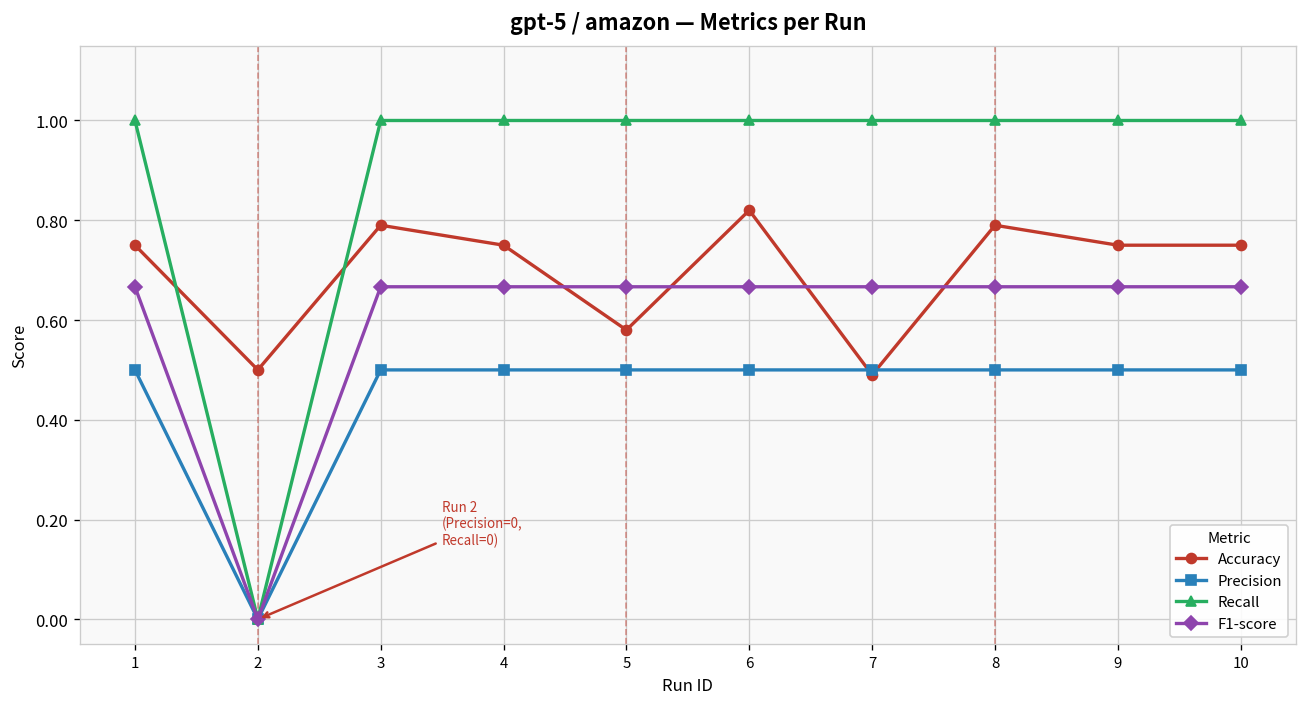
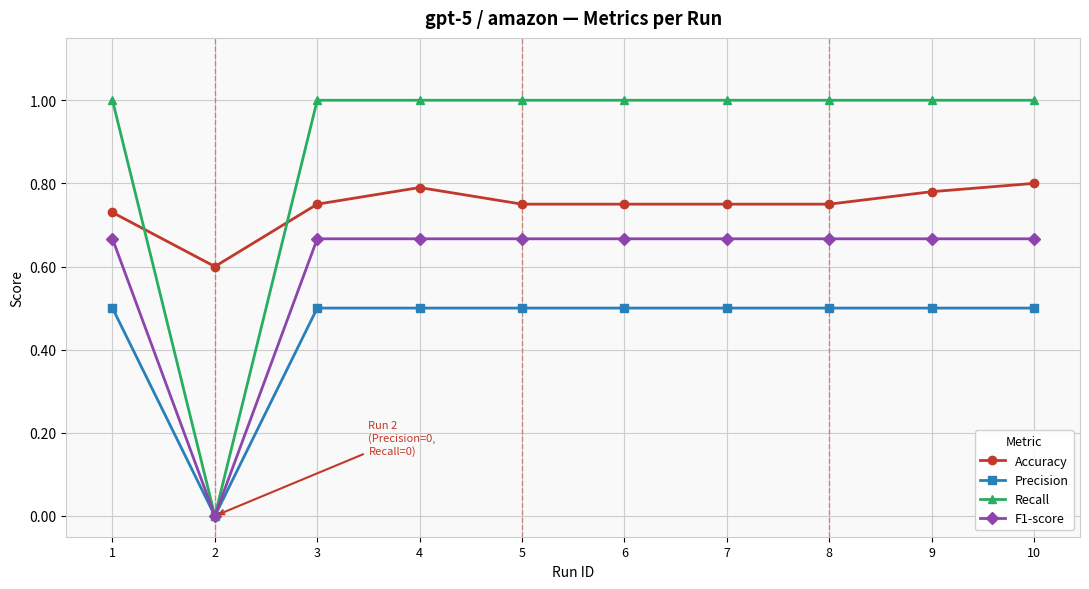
Accuracy, 1: 0.75 -> 0.73
Accuracy, 2: 0.5 -> 0.6
Accuracy, 3: 0.79 -> 0.75
Accuracy, 4: 0.75 -> 0.79
Accuracy, 5: 0.58 -> 0.75
Accuracy, 6: 0.82 -> 0.75
Accuracy, 7: 0.49 -> 0.75
Accuracy, 8: 0.79 -> 0.75
Accuracy, 9: 0.75 -> 0.78
Accuracy, 10: 0.75 -> 0.80
